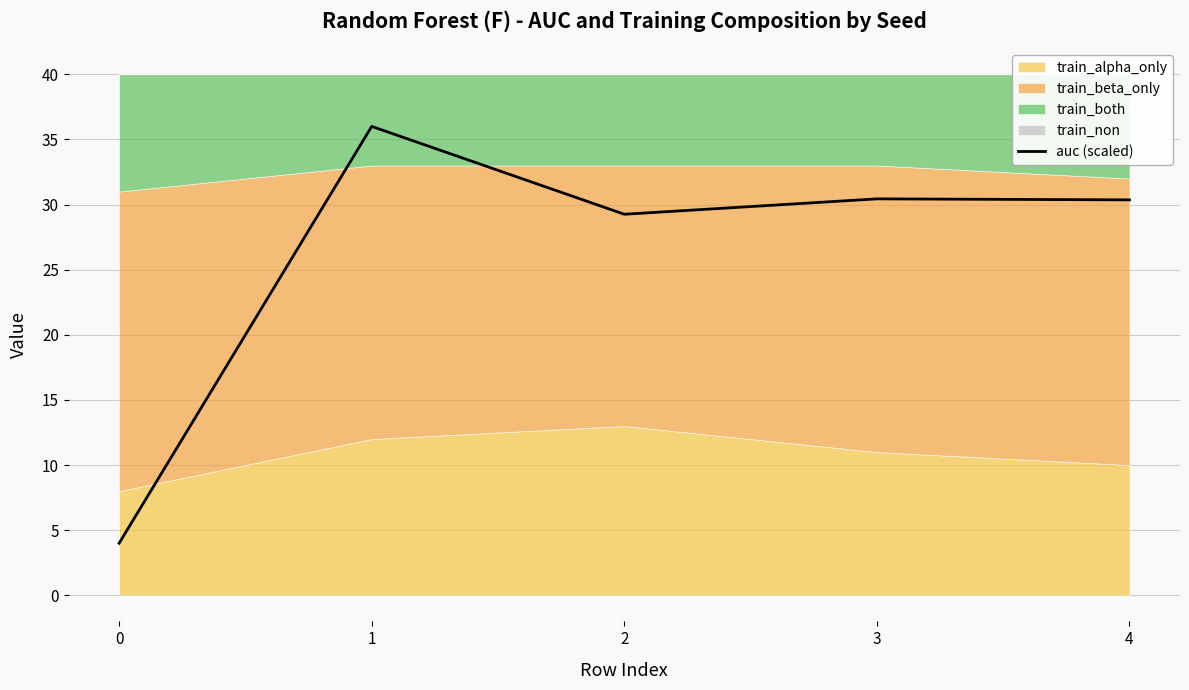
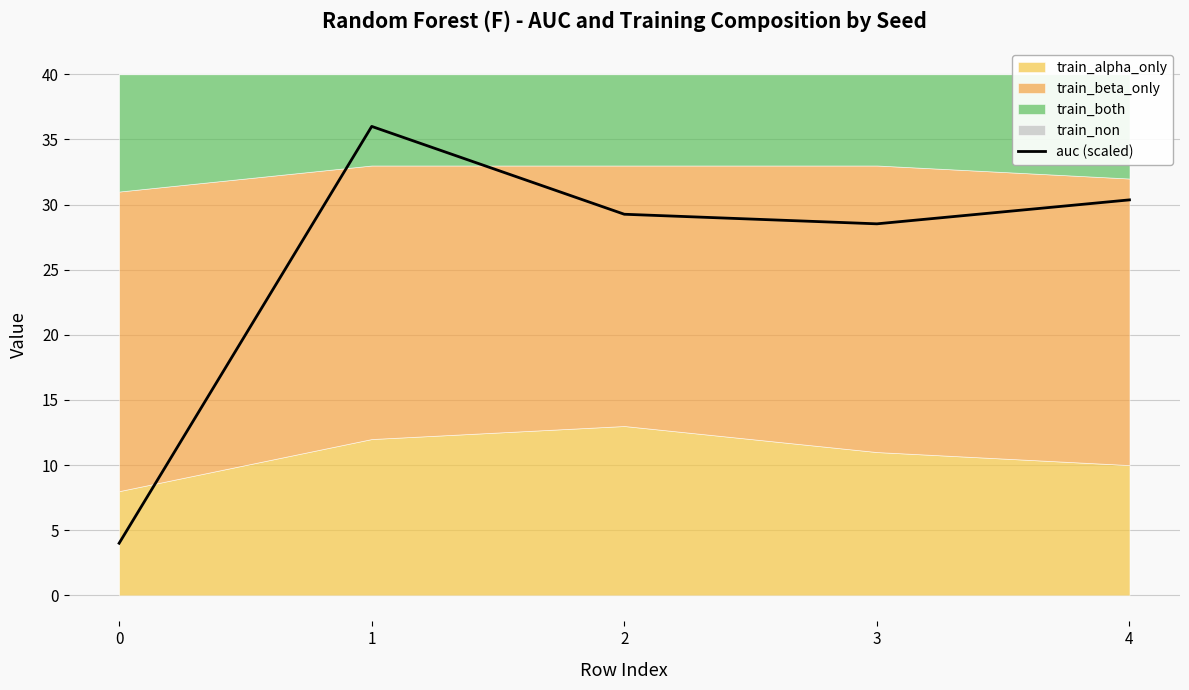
auc (scaled), 3: 30.4 -> 28.5
